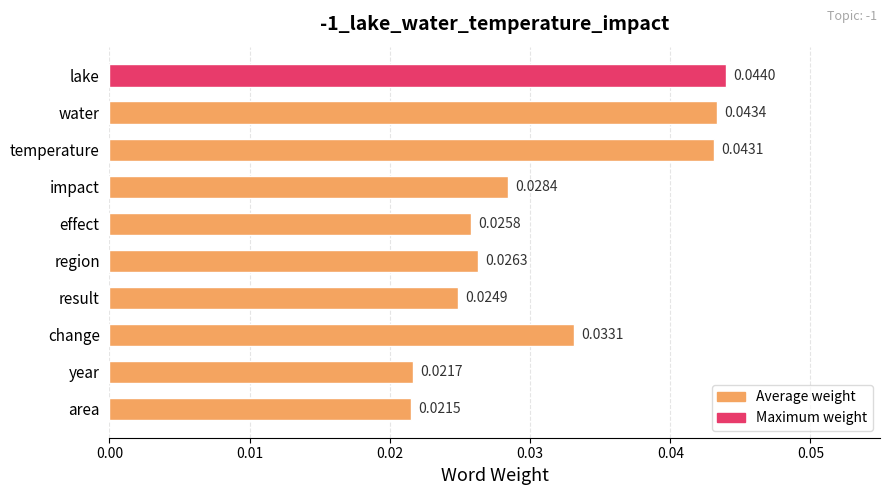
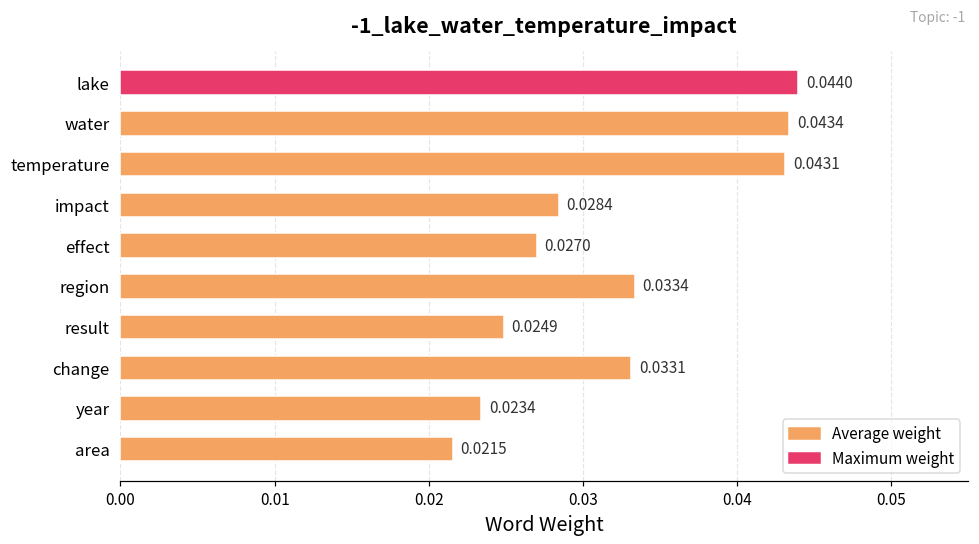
effect: 0.0258 -> 0.0270
region: 0.0263 -> 0.0334
year: 0.0217 -> 0.0234
